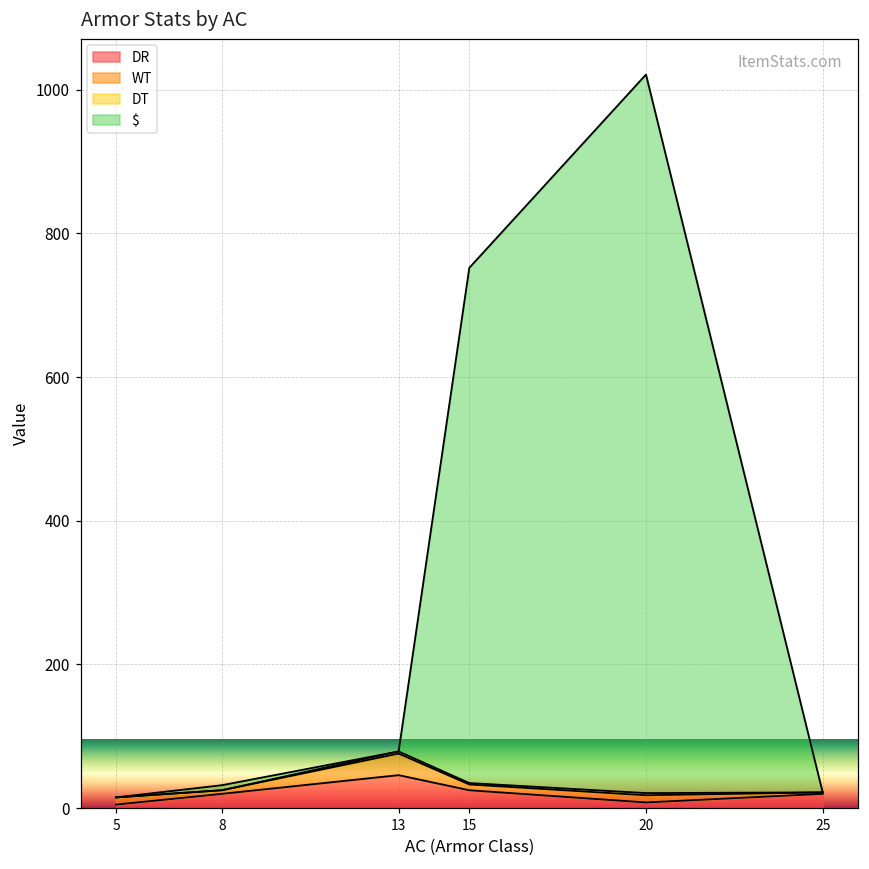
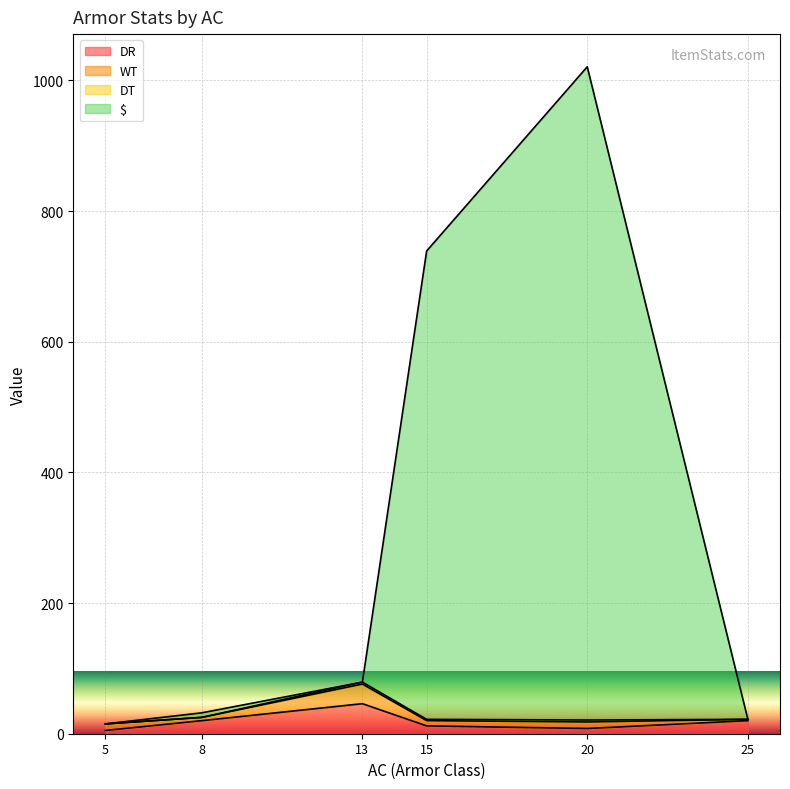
DR, 15: 30 -> 10
